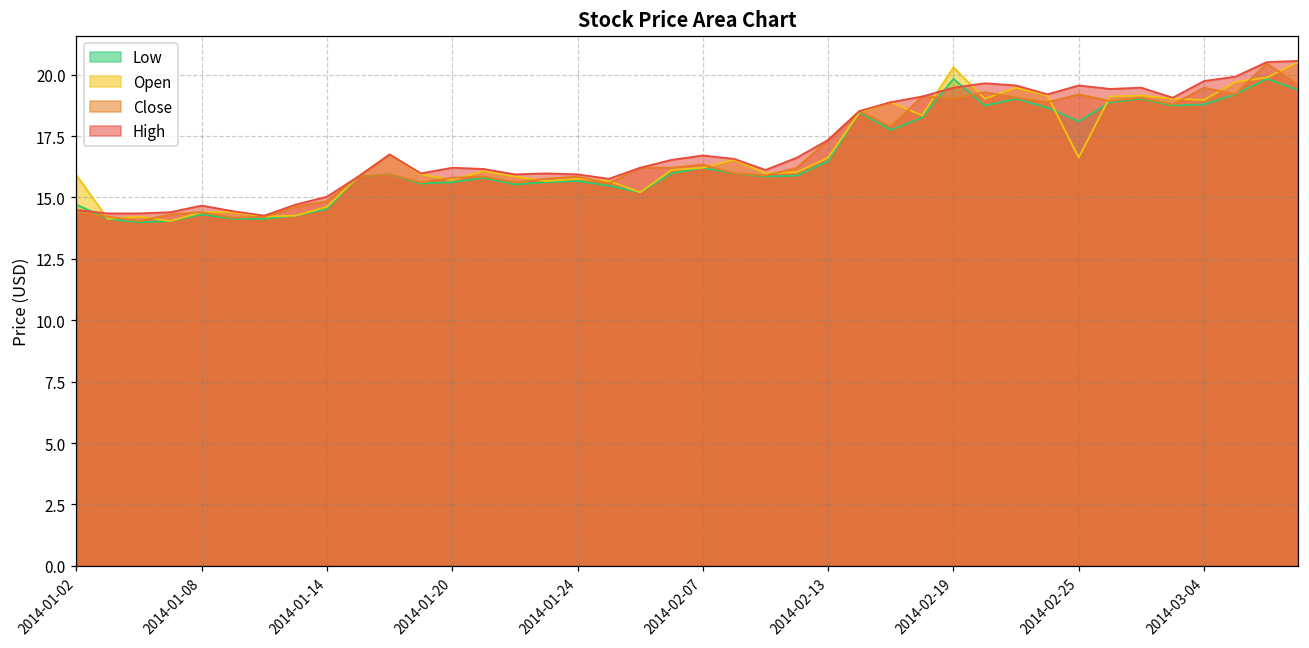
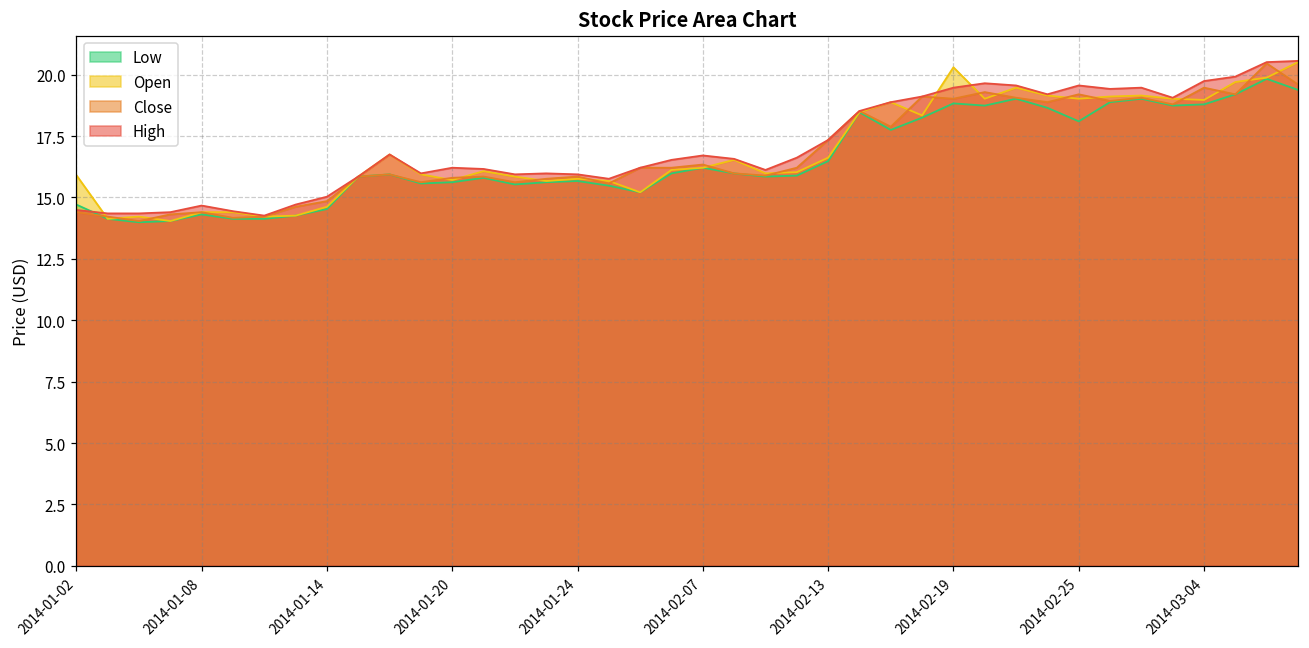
Low, 2014-02-19: 19.8 -> 18.8
Open, 2014-02-25: 16.6 -> 19.0
